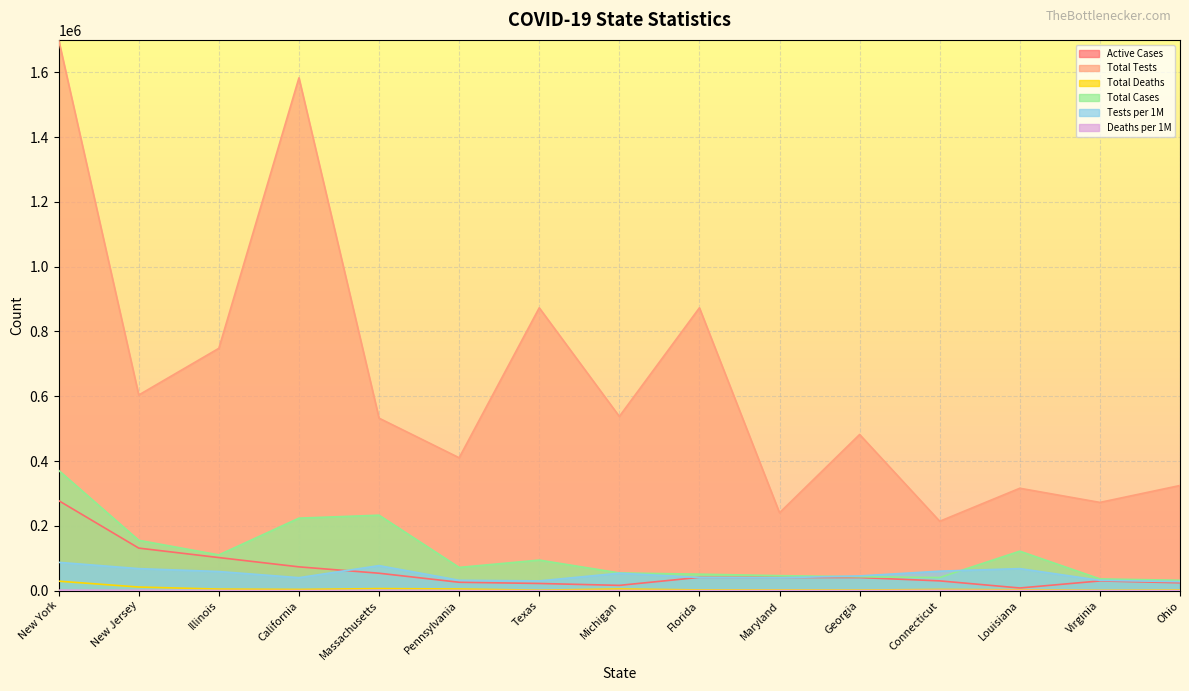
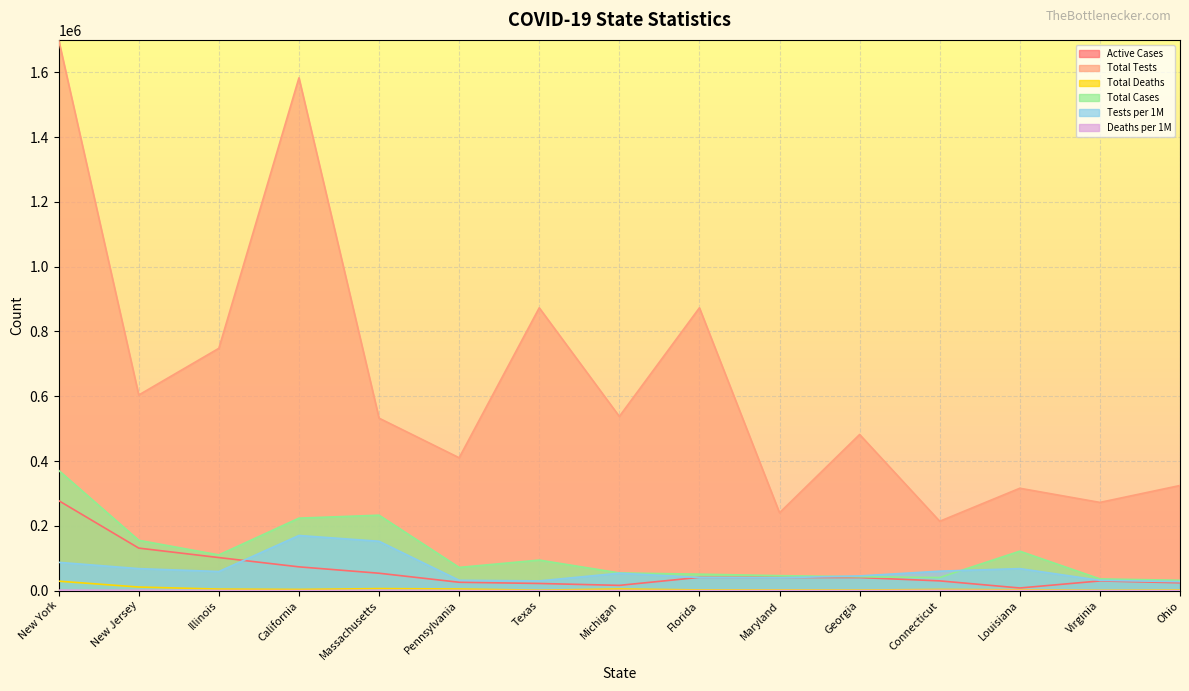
Tests per 1M, California: 40000 -> 170000
Tests per 1M, Massachusetts: 80000 -> 150000
